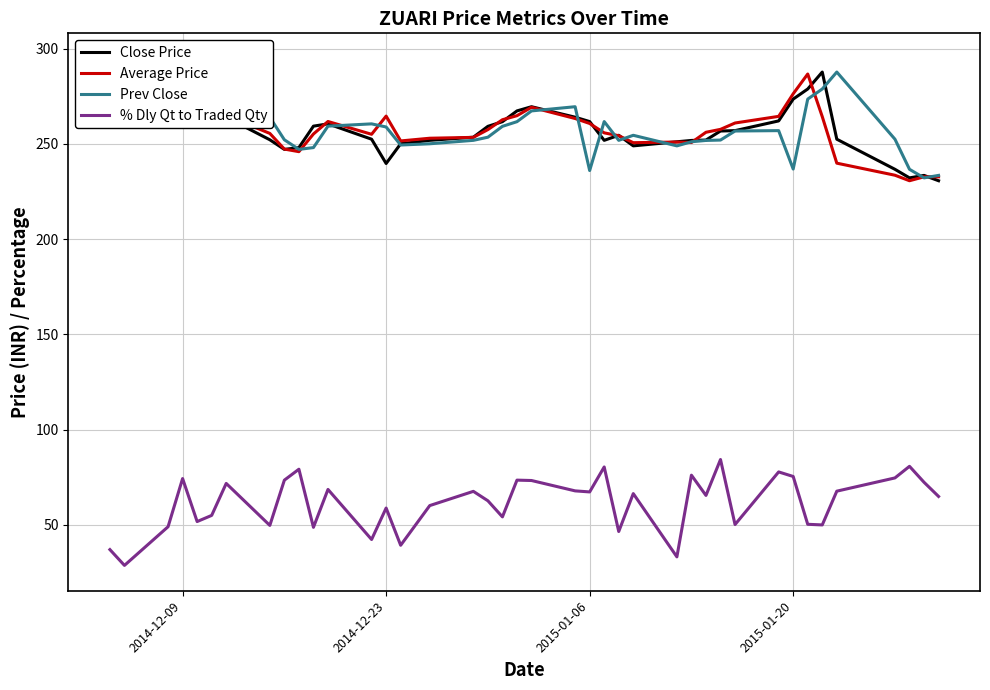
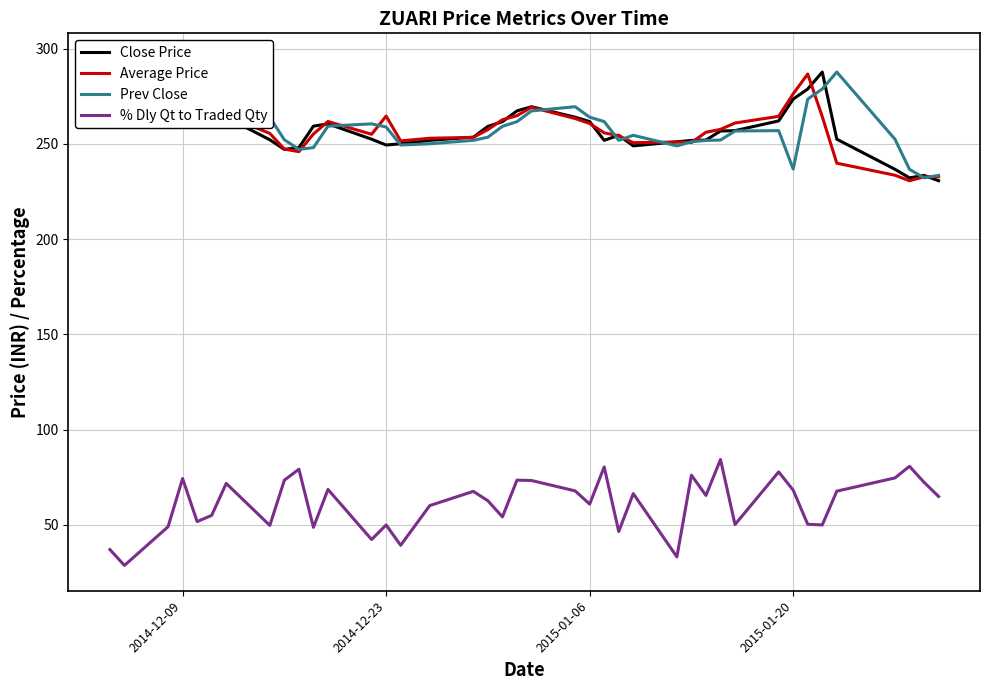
Close Price, 2014-12-23: 240 -> 249
% Dly Qt to Traded Qty, 2014-12-23: 59 -> 50
Prev Close, 2015-01-06: 236 -> 264
% Dly Qt to Traded Qty, 2015-01-06: 67 -> 61
% Dly Qt to Traded Qty, 2015-01-20: 75 -> 68
